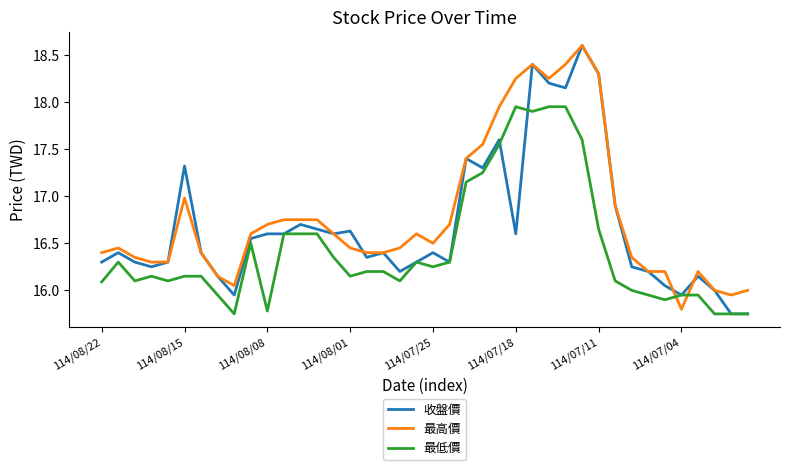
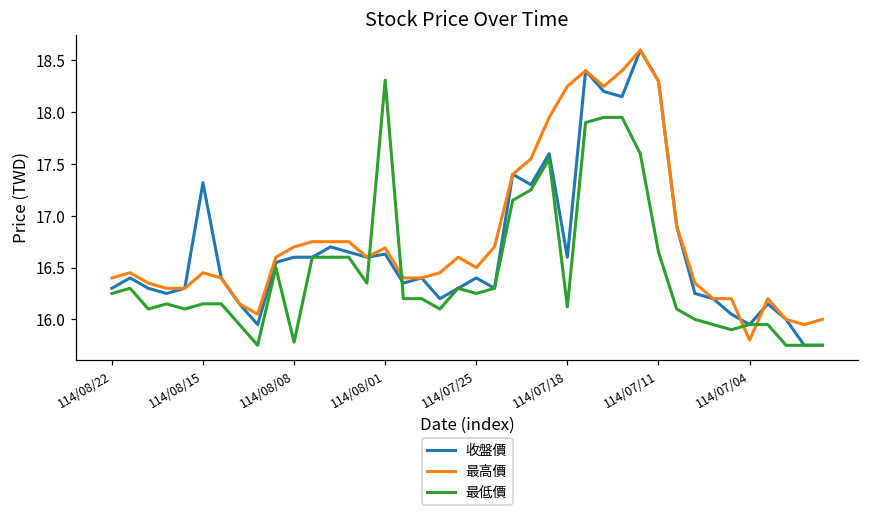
最低價, 114/08/22: 16.1 -> 16.3
最高價, 114/08/15: 17.0 -> 16.5
最高價, 114/08/01: 16.5 -> 16.7
最低價, 114/08/01: 16.2 -> 18.3
最低價, 114/07/18: 18.0 -> 16.1
